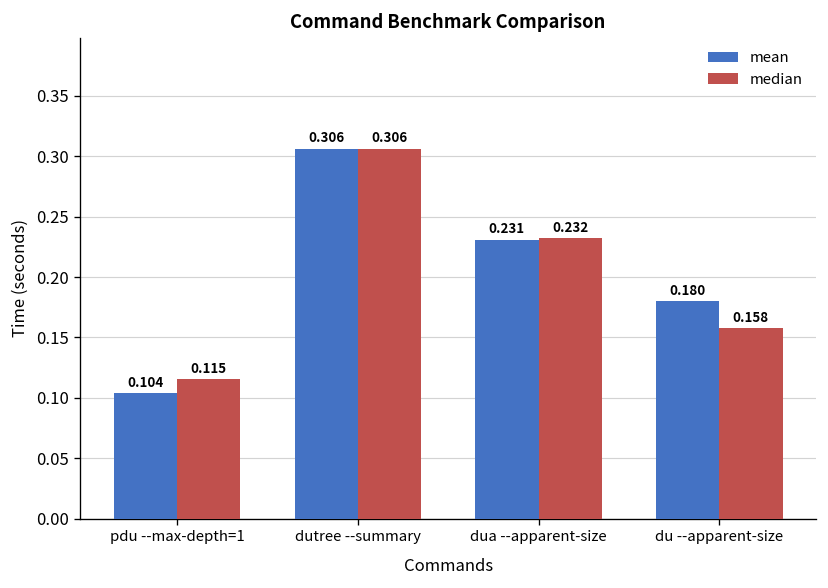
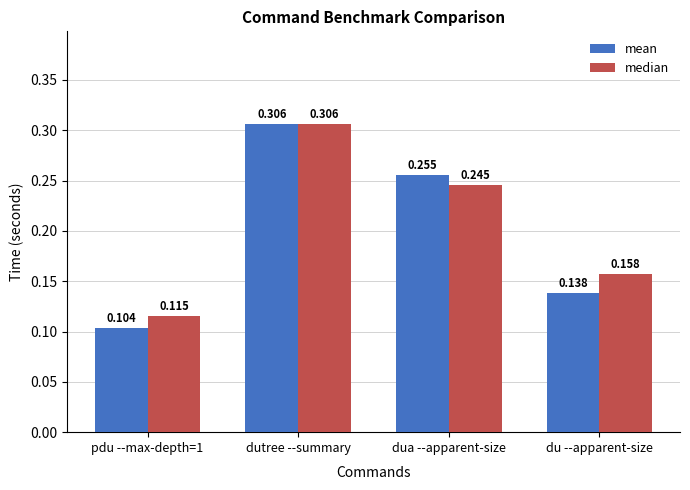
mean, dua --apparent-size: 0.231 -> 0.255
median, dua --apparent-size: 0.232 -> 0.245
mean, du --apparent-size: 0.180 -> 0.138
